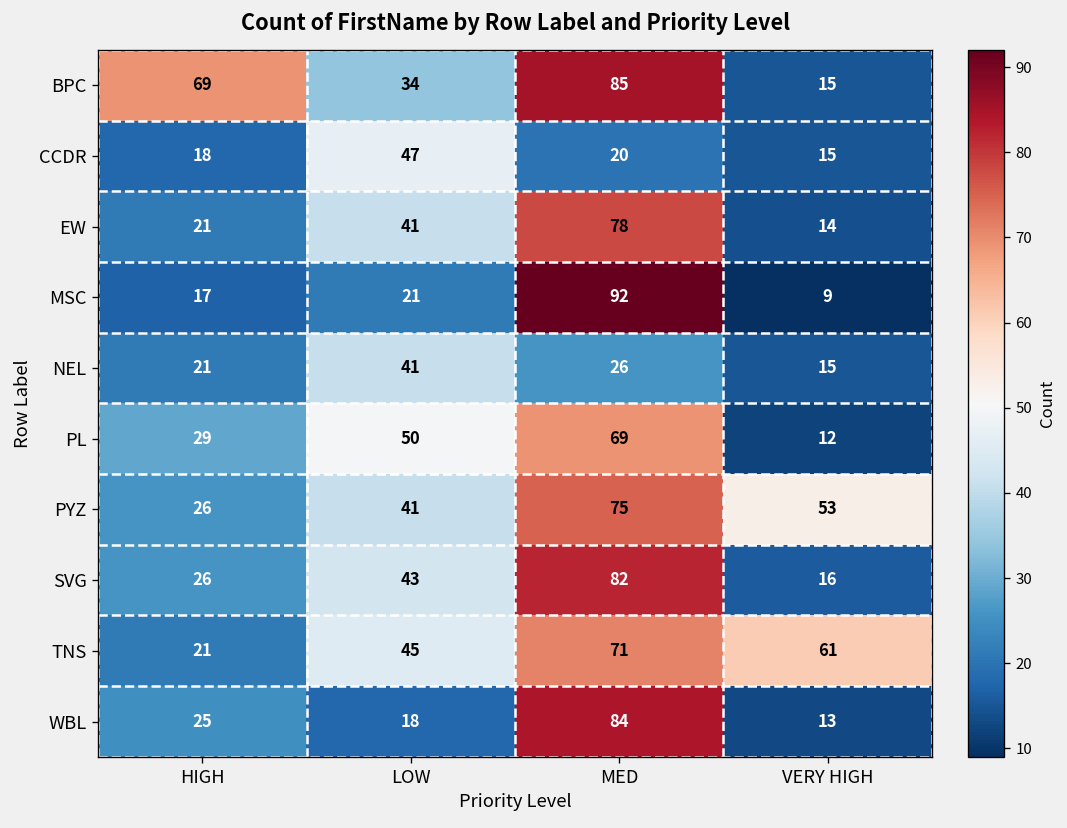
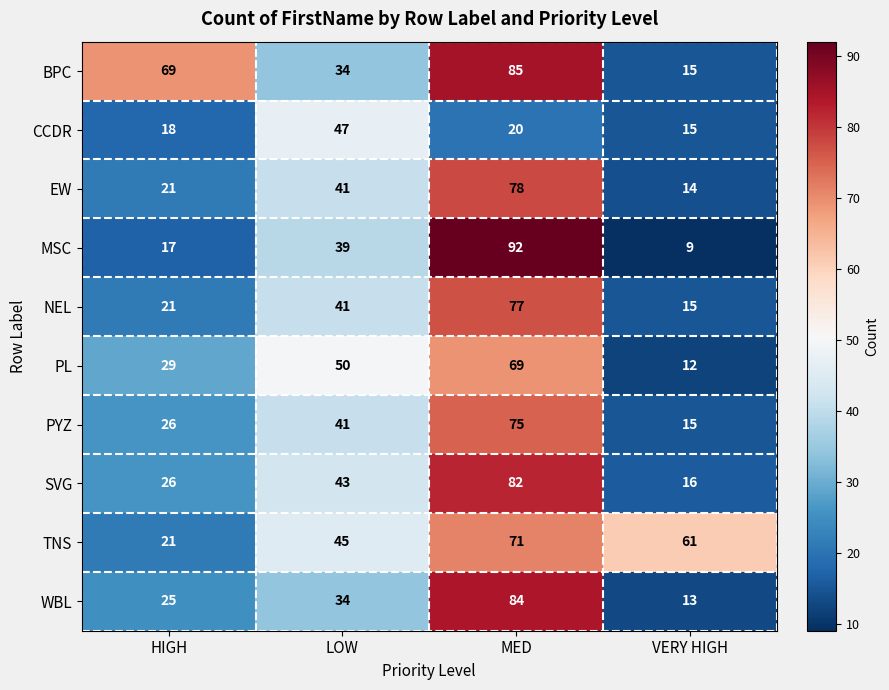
MSC, LOW: 21 -> 39
NEL, MED: 26 -> 77
PYZ, VERY HIGH: 53 -> 15
WBL, LOW: 18 -> 34
